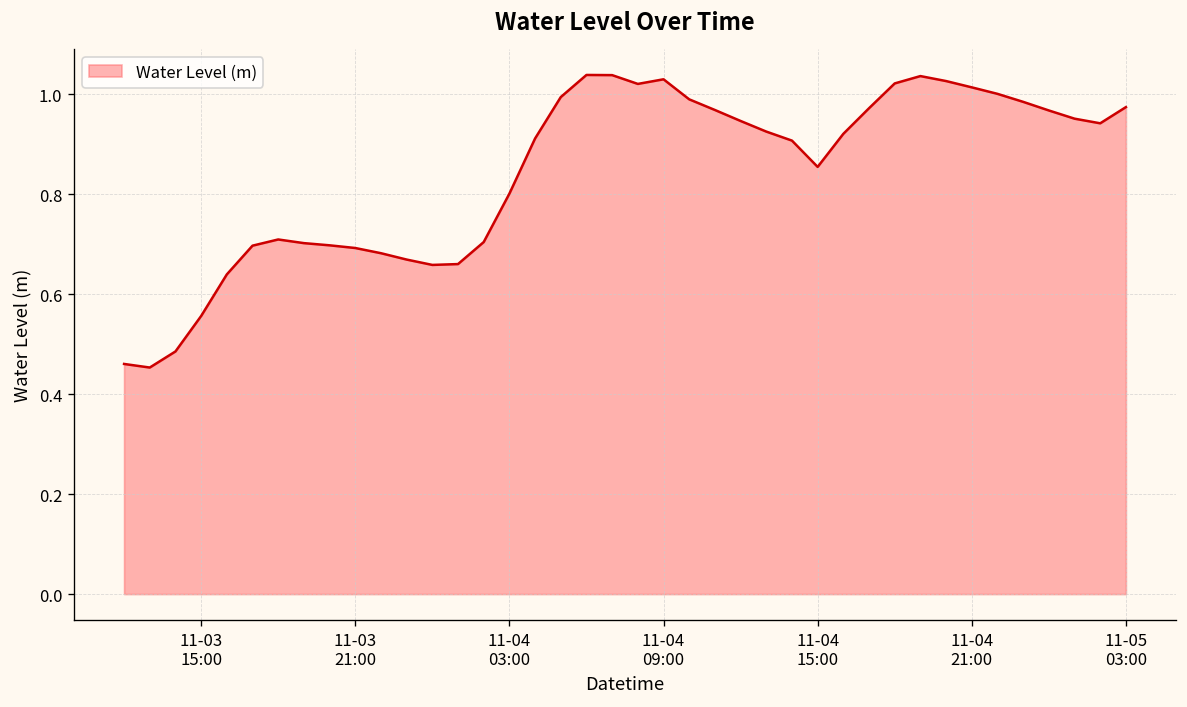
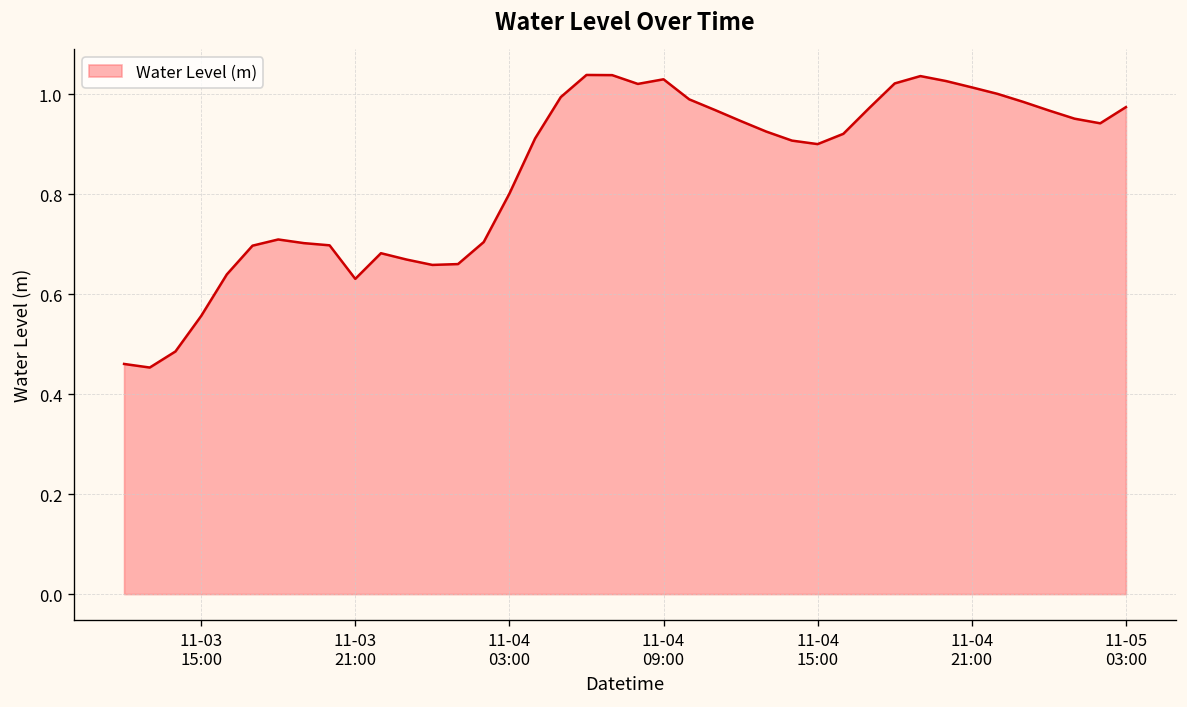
11-03 21:00: 0.69 -> 0.63
11-04 15:00: 0.85 -> 0.90
